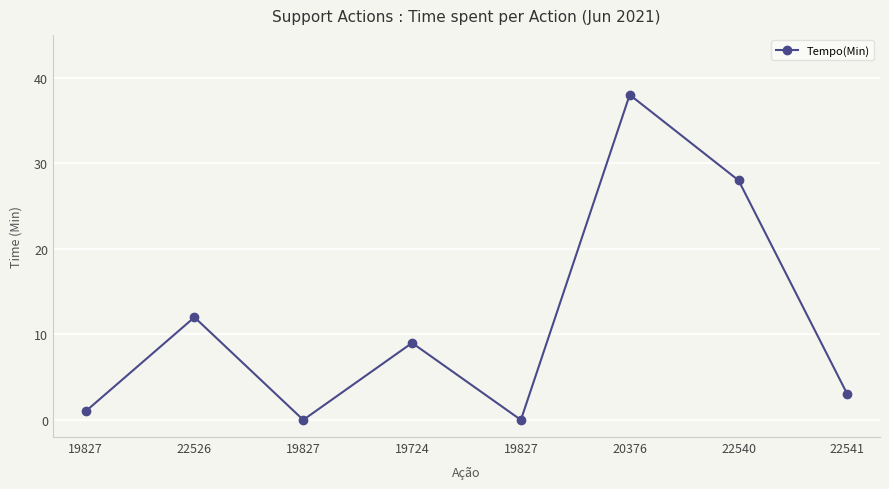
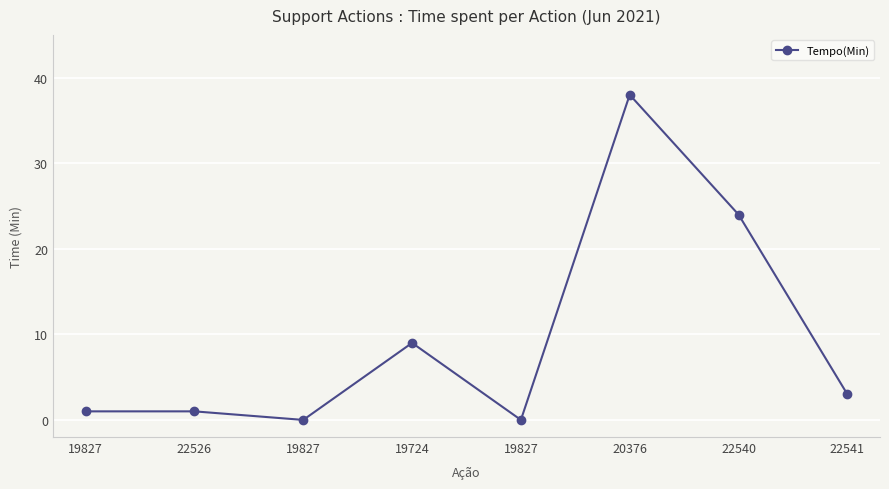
22526: 12 -> 1
22540: 28 -> 24
